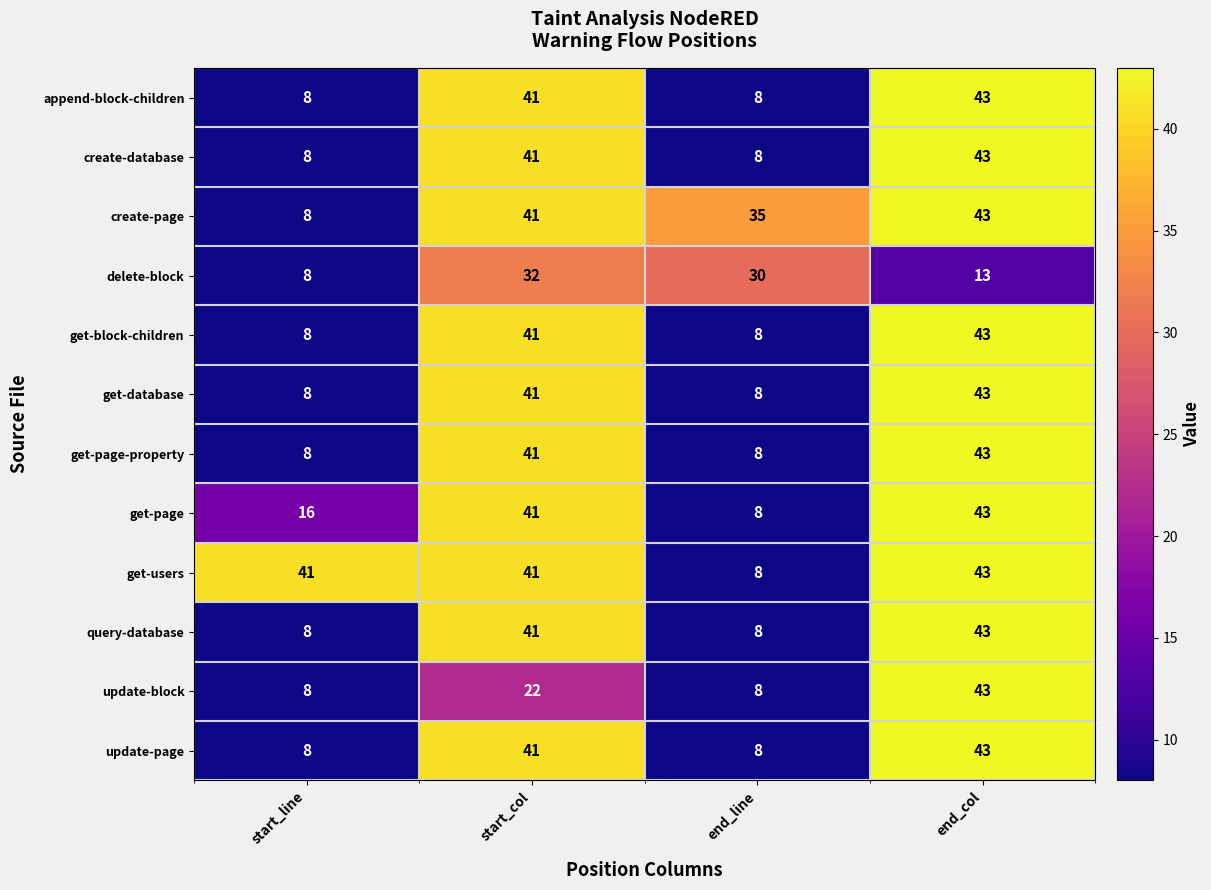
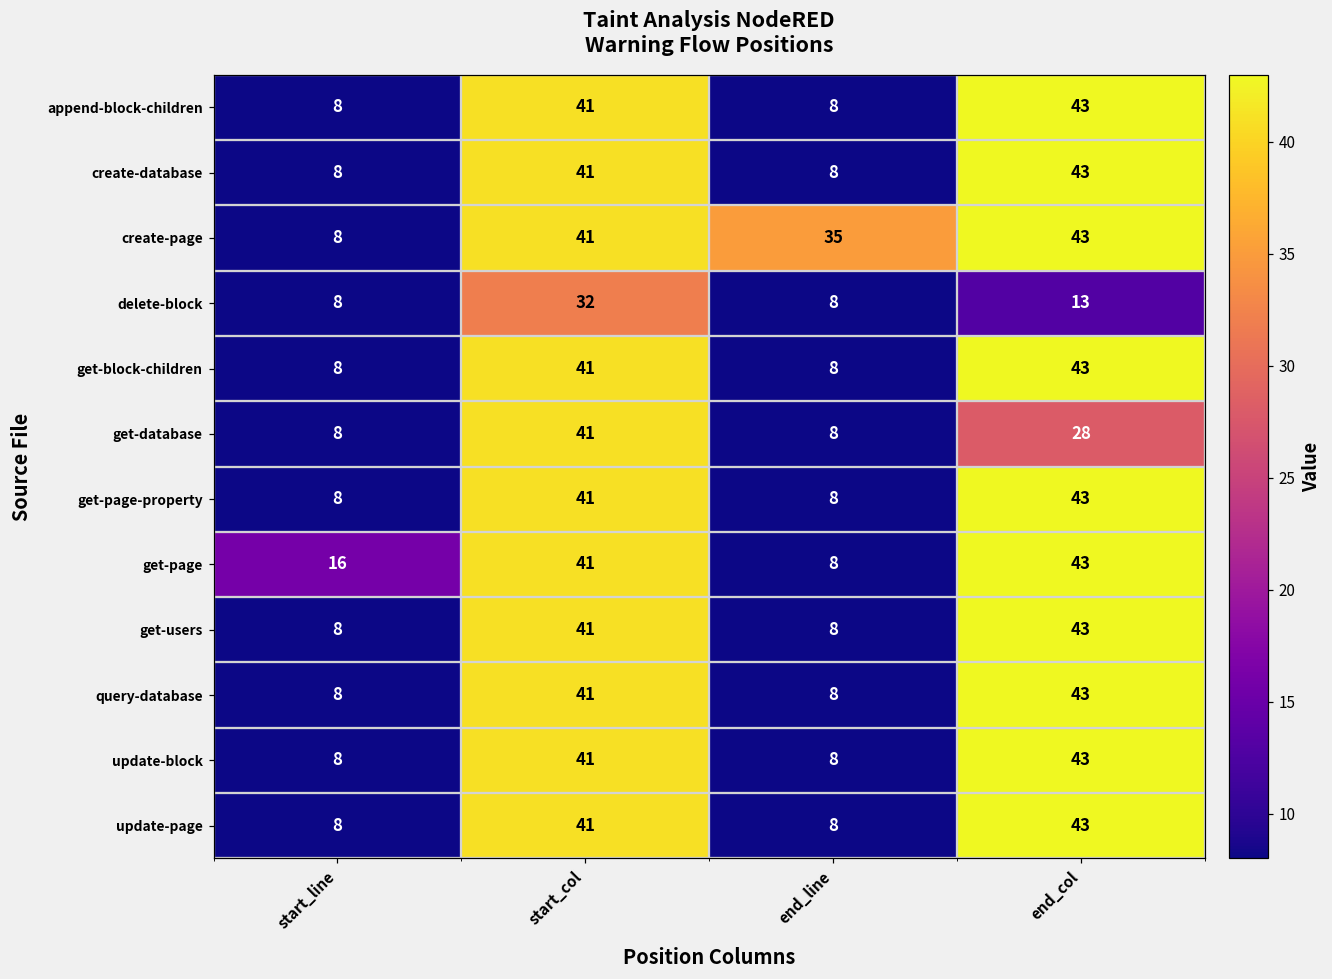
delete-block, end_line: 30 -> 8
get-database, end_col: 43 -> 28
get-users, start_line: 41 -> 8
update-block, start_col: 22 -> 41
